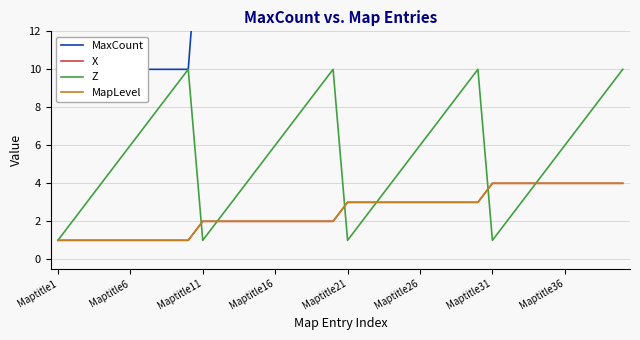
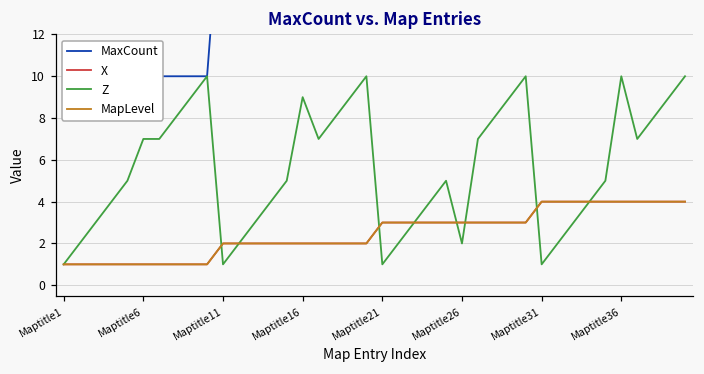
Z, Maptitle6: 6 -> 7
Z, Maptitle16: 6 -> 9
Z, Maptitle26: 6 -> 2
Z, Maptitle36: 6 -> 10
